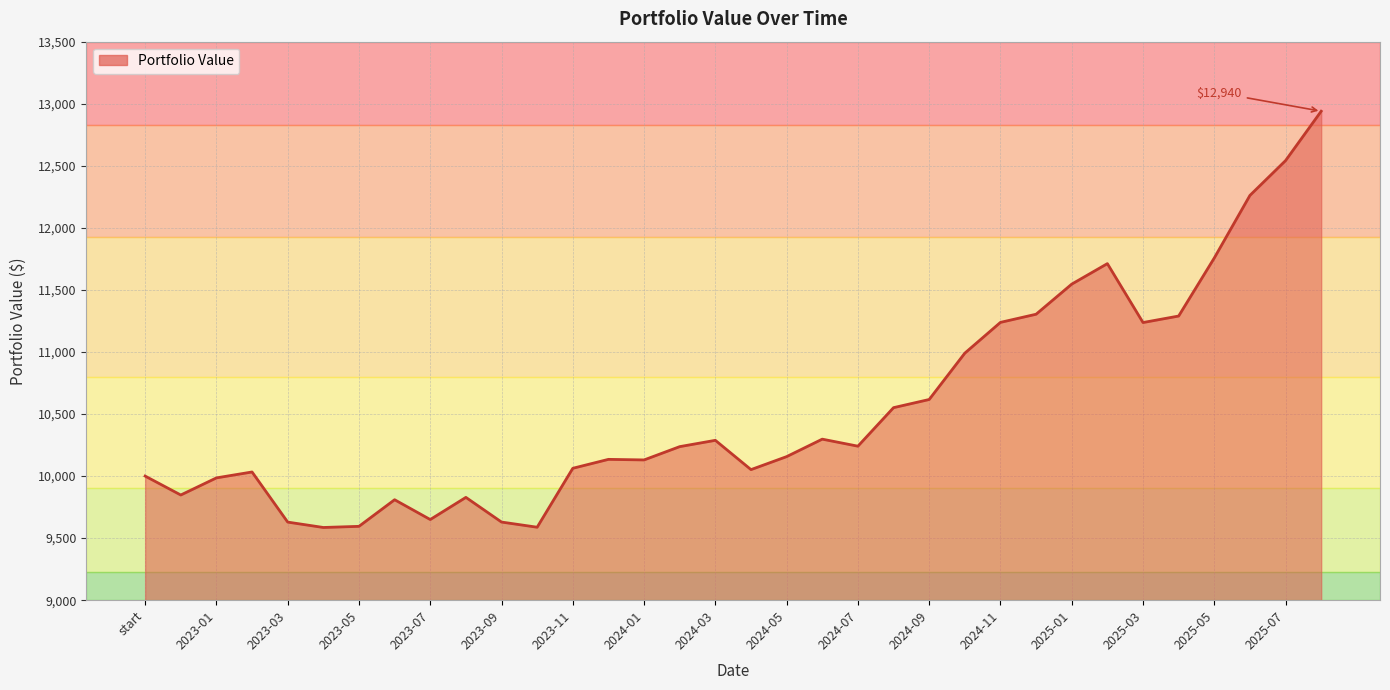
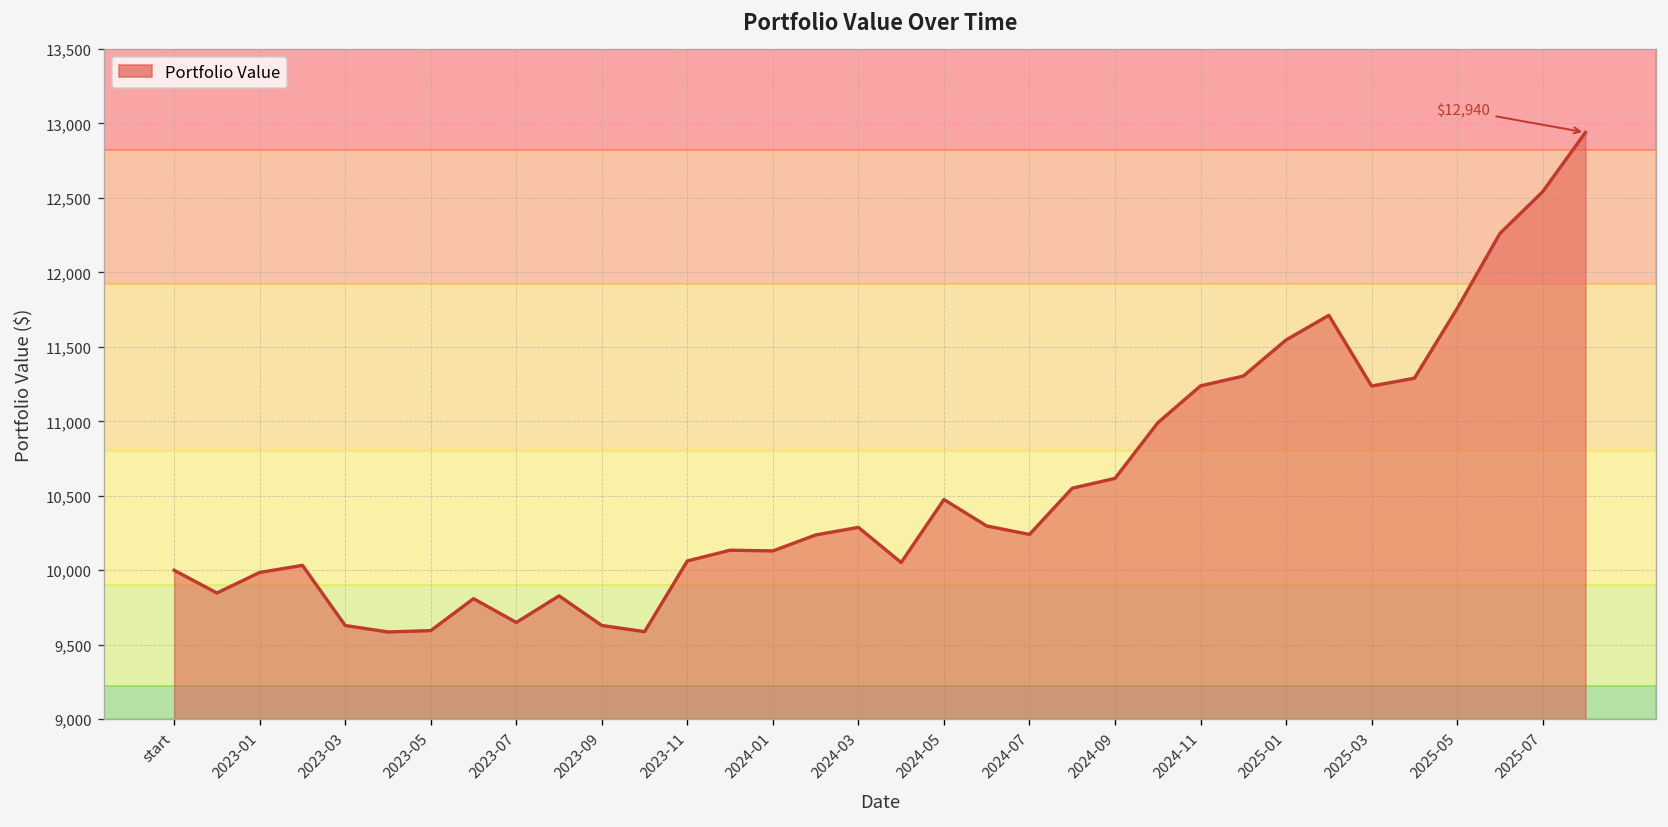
2024-05: 10,160 -> 10,470
